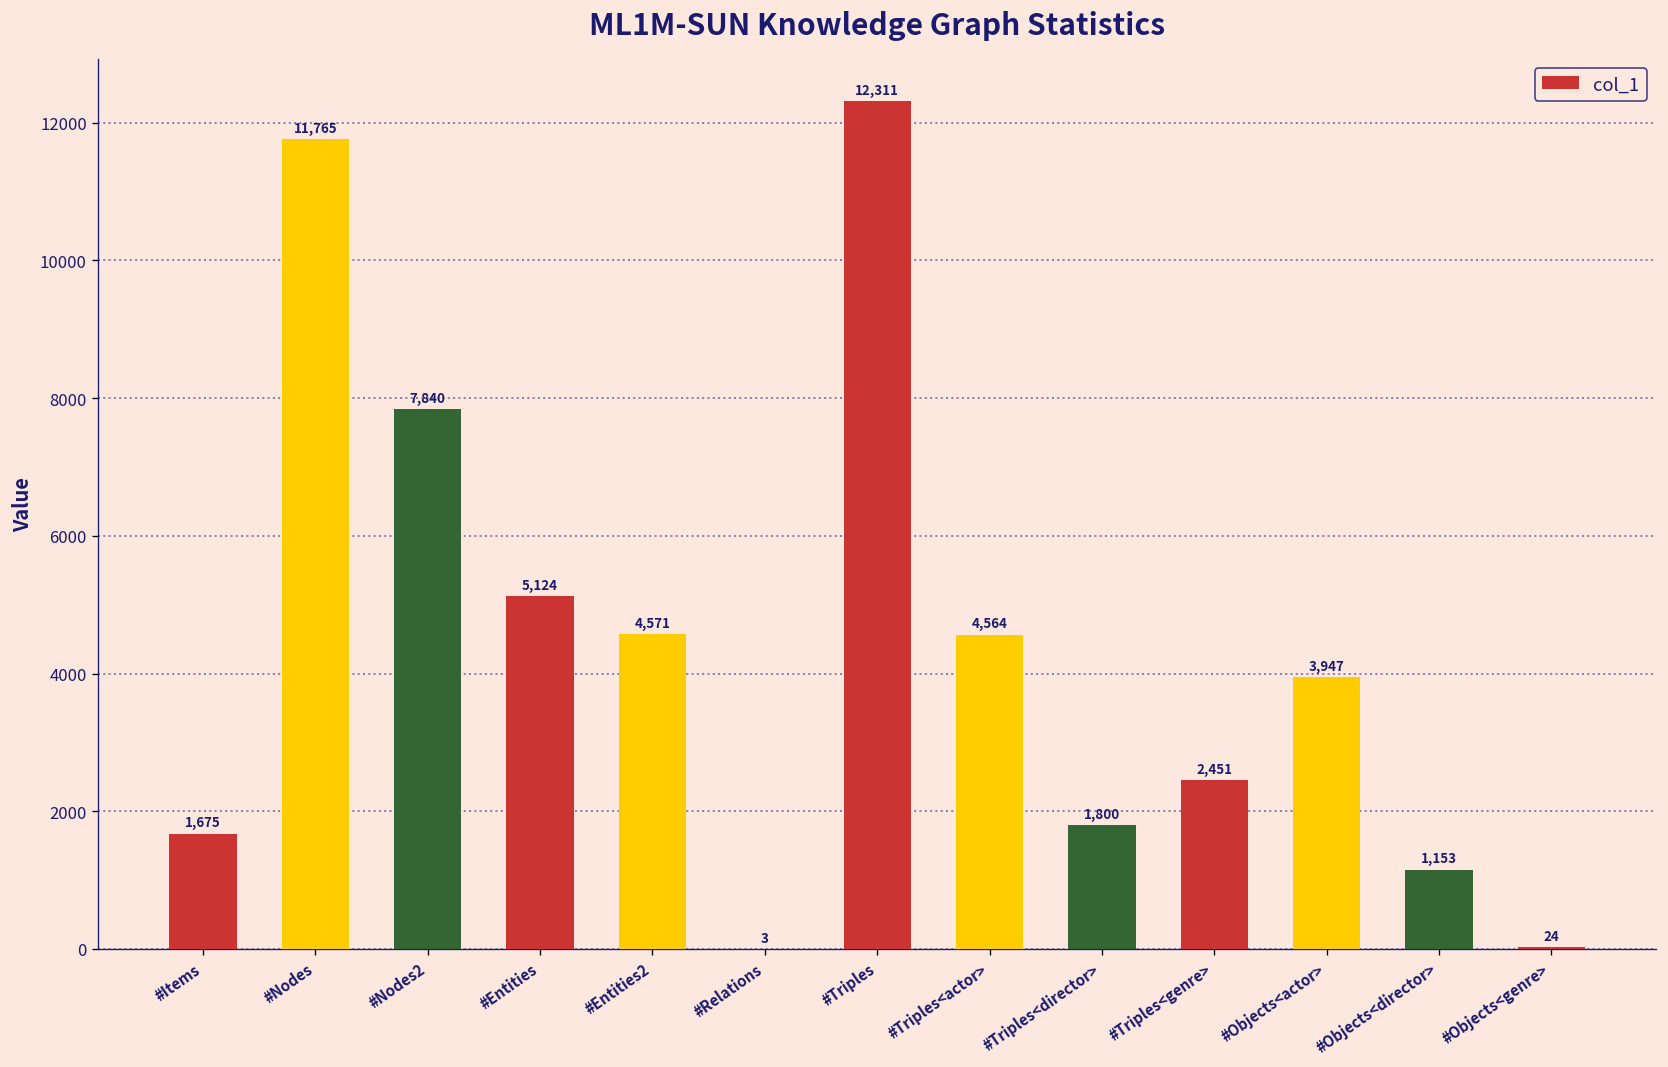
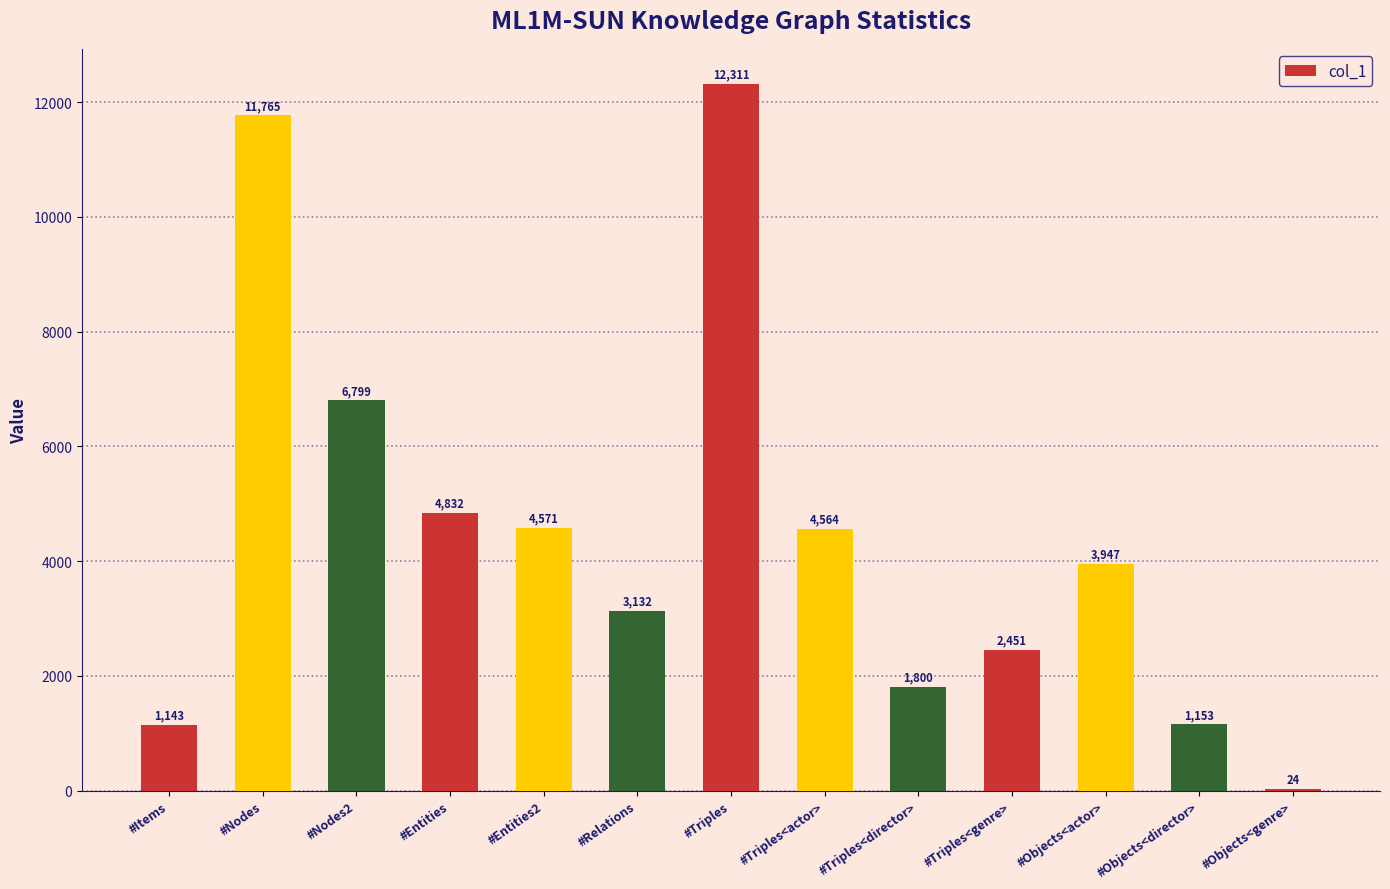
#Items: 1,675 -> 1,143
#Nodes2: 7,840 -> 6,799
#Entities: 5,124 -> 4,832
#Relations: 3 -> 3,132
